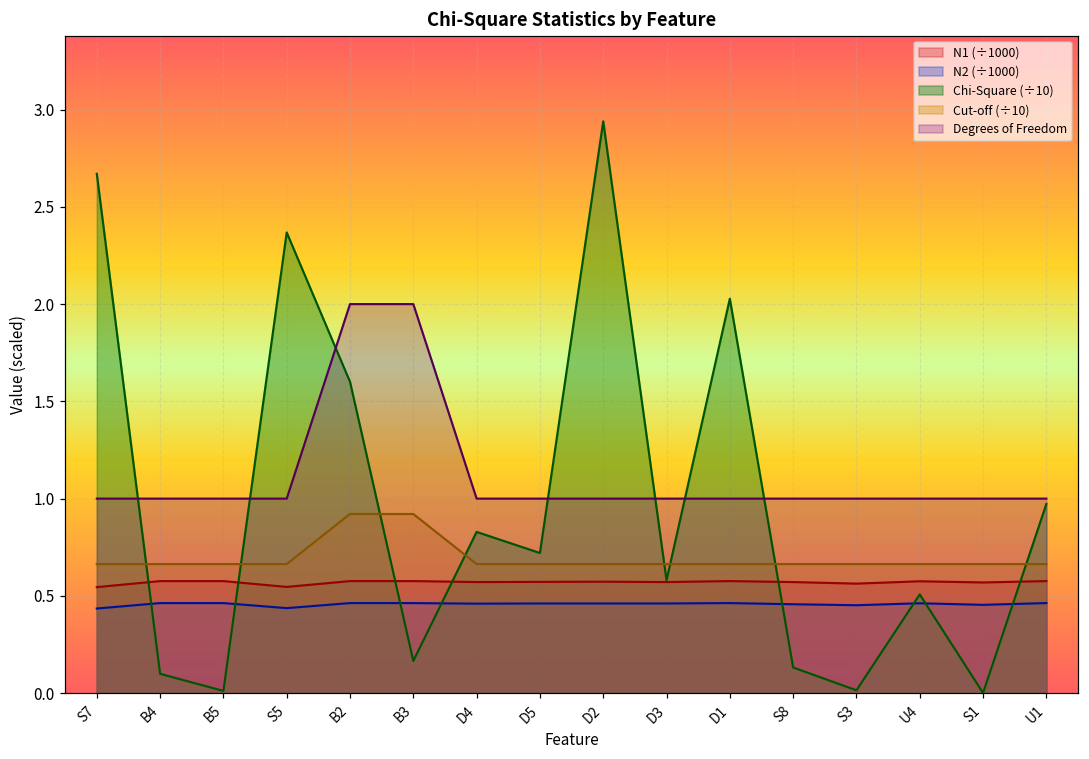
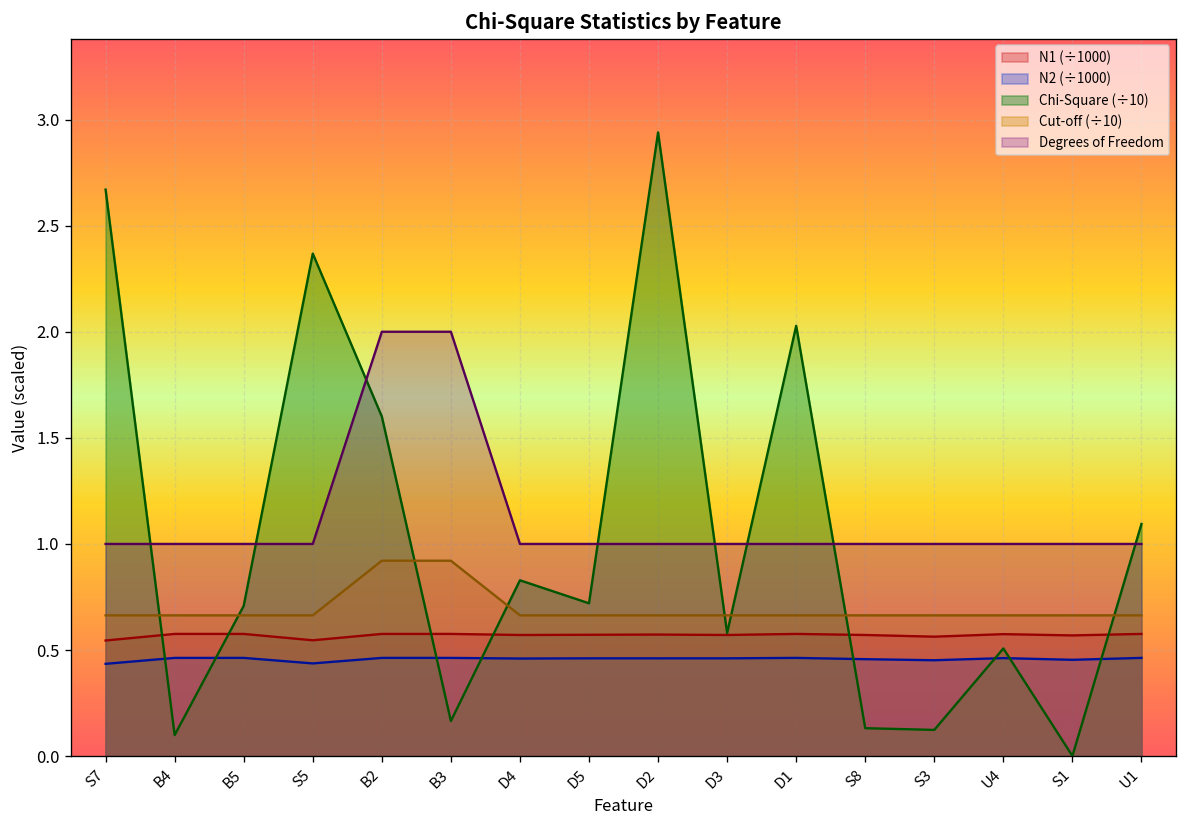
Chi-Square (÷10), B5: 0.01 -> 0.71
Chi-Square (÷10), S3: 0.01 -> 0.12
Chi-Square (÷10), U1: 0.97 -> 1.09
